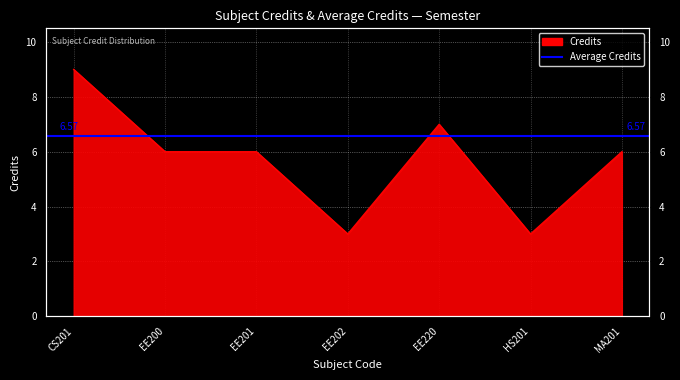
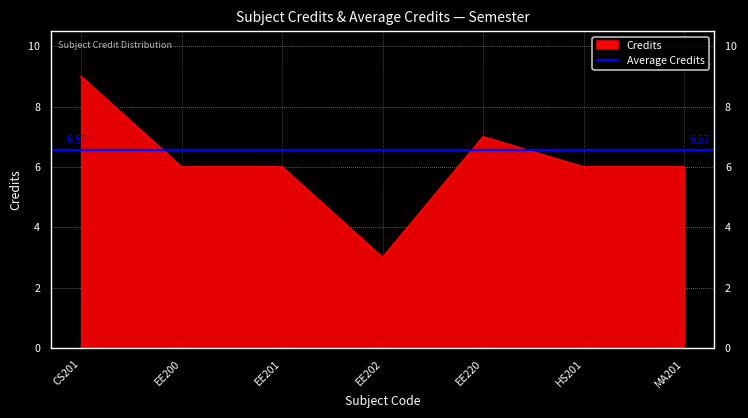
HS201: 3 -> 6
